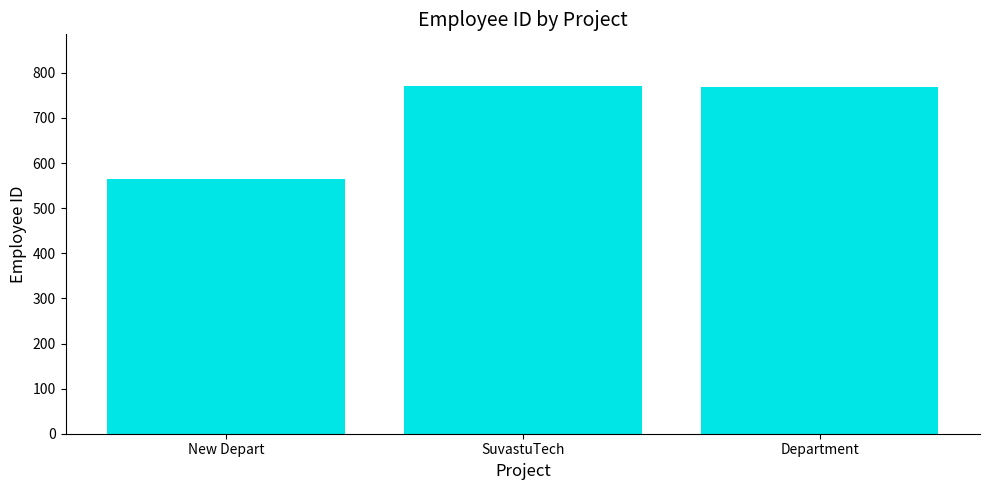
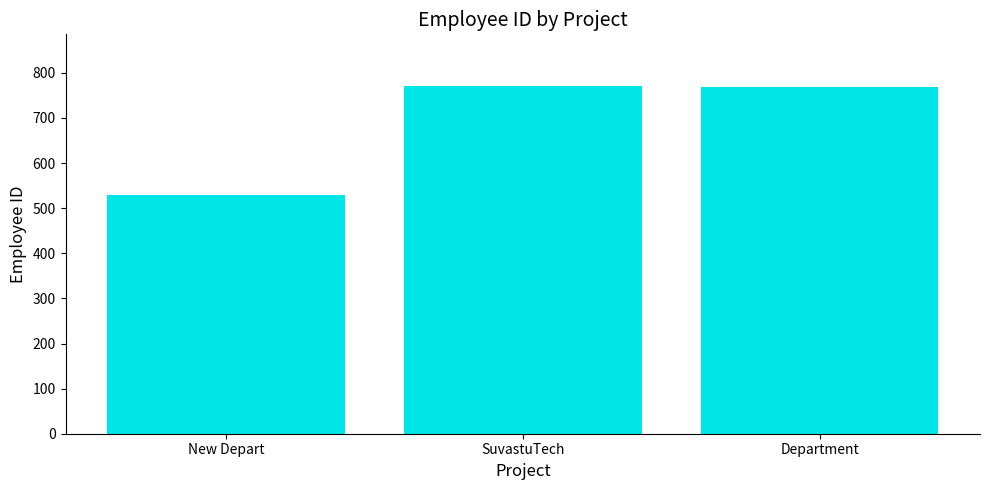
New Depart: 570 -> 530
